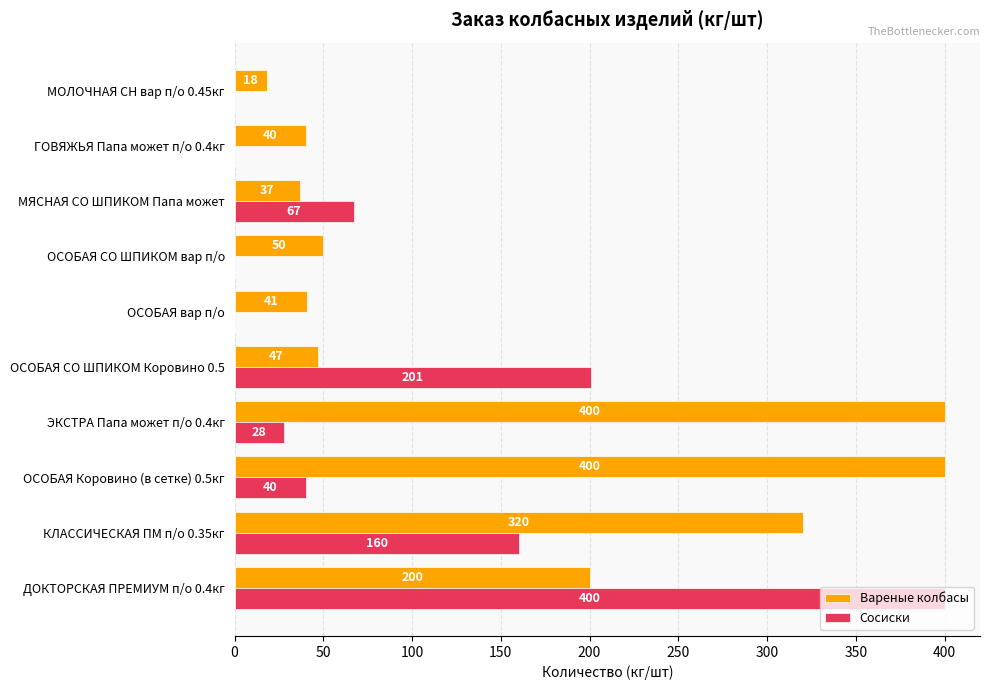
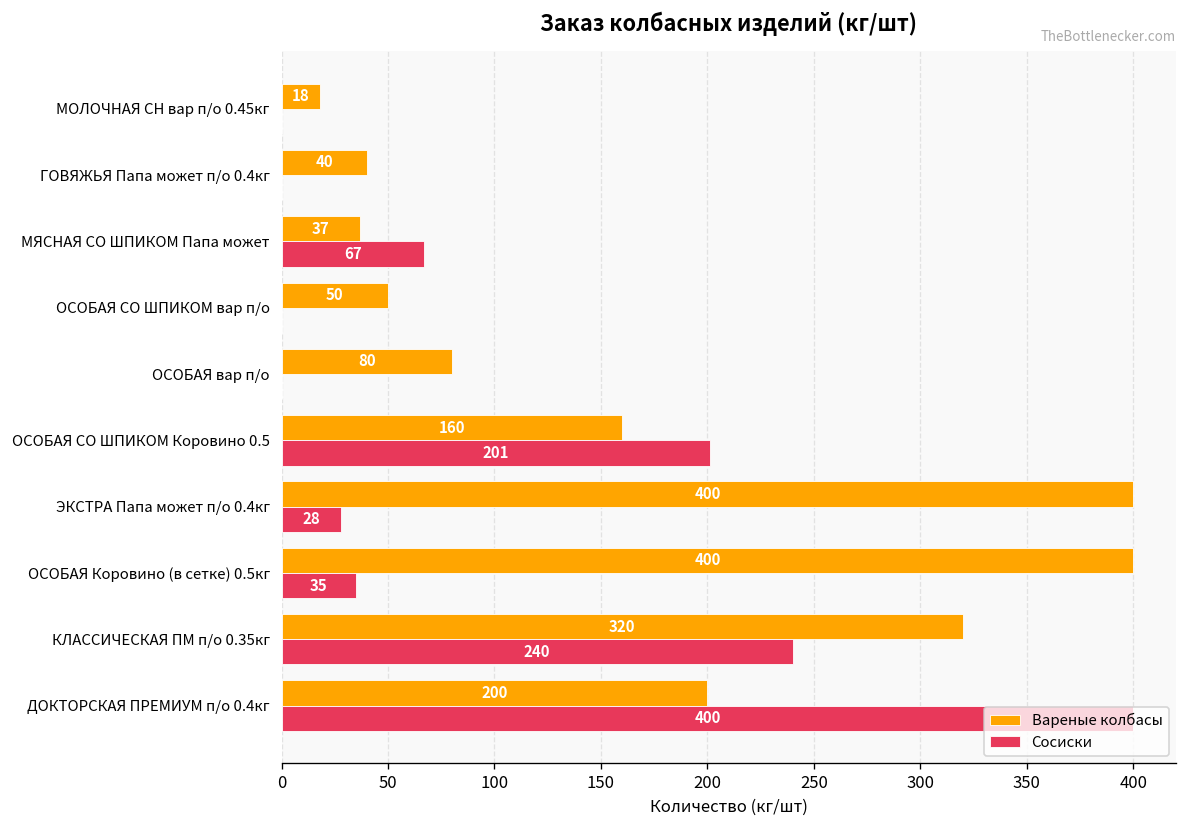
Вареные колбасы, ОСОБАЯ вар п/о: 41 -> 80
Вареные колбасы, ОСОБАЯ СО ШПИКОМ Коровино 0.5: 47 -> 160
Сосиски, ОСОБАЯ Коровино (в сетке) 0.5кг: 40 -> 35
Сосиски, КЛАССИЧЕСКАЯ ПМ п/о 0.35кг: 160 -> 240
